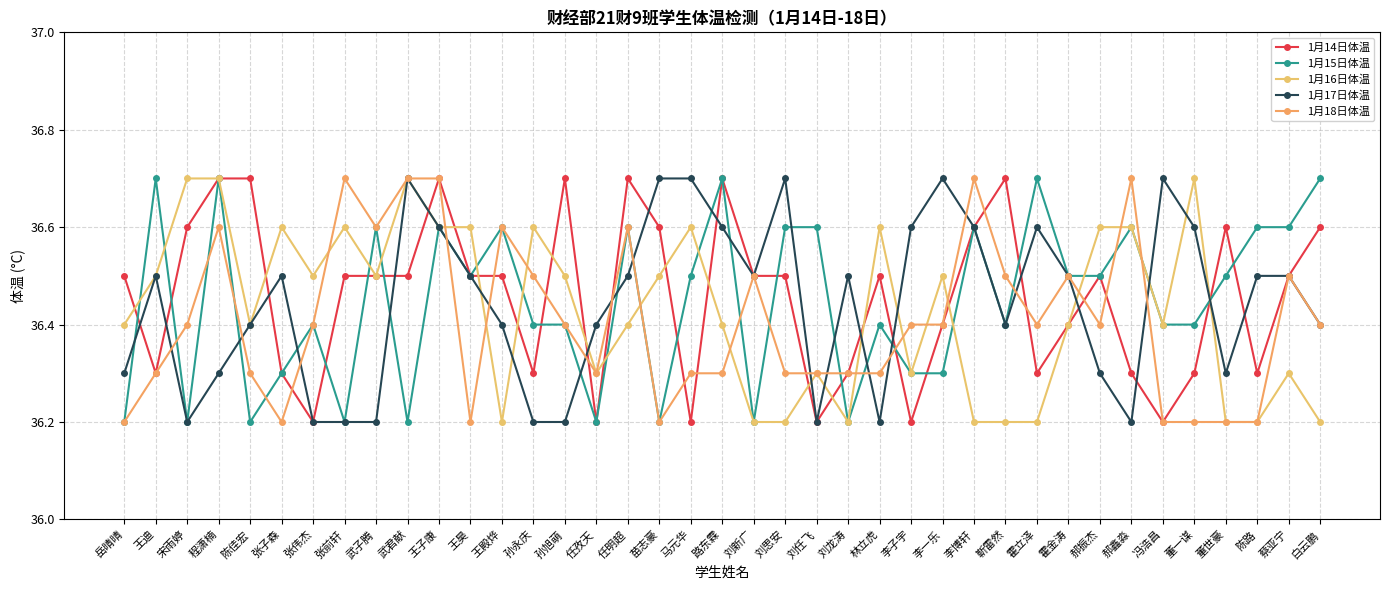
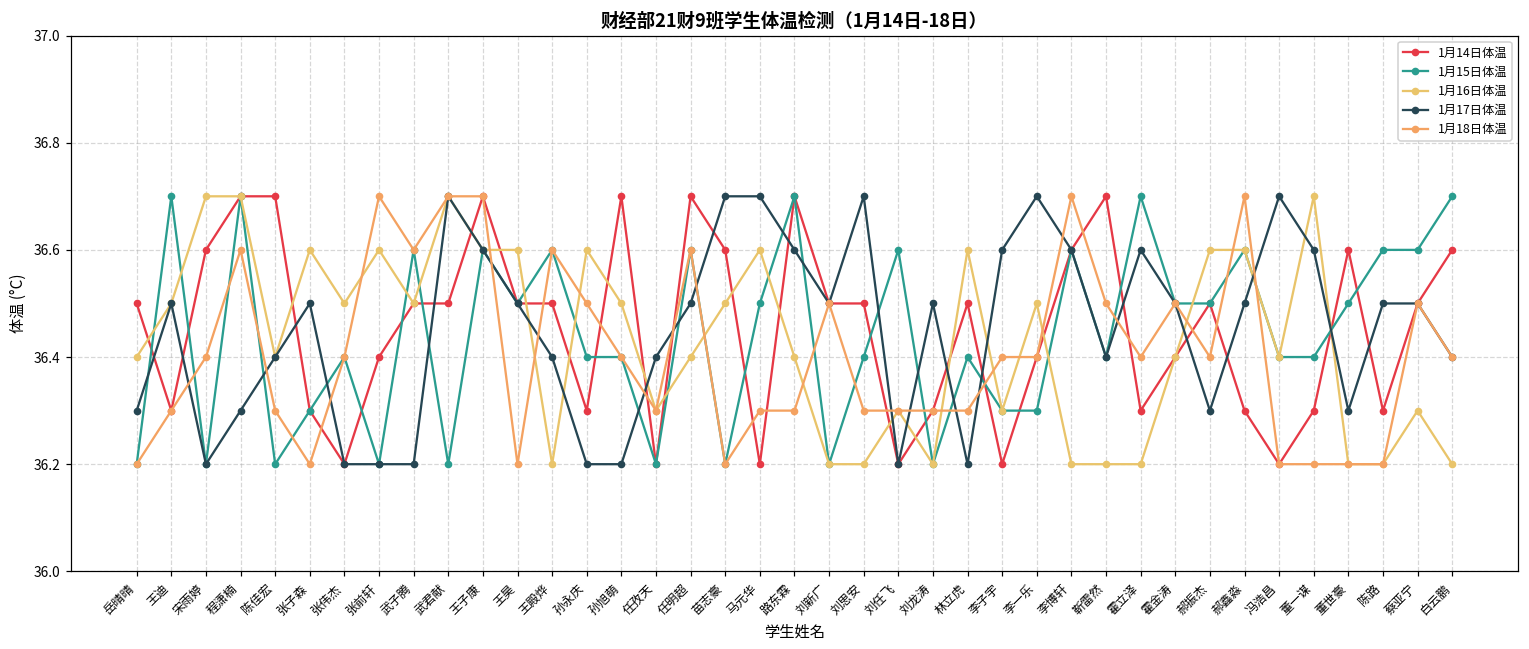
1月14日体温, 张前轩: 36.5 -> 36.4
1月15日体温, 刘思安: 36.6 -> 36.4
1月17日体温, 郝鑫淼: 36.2 -> 36.5
